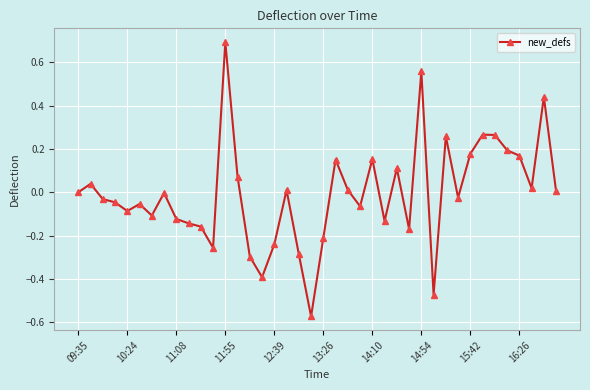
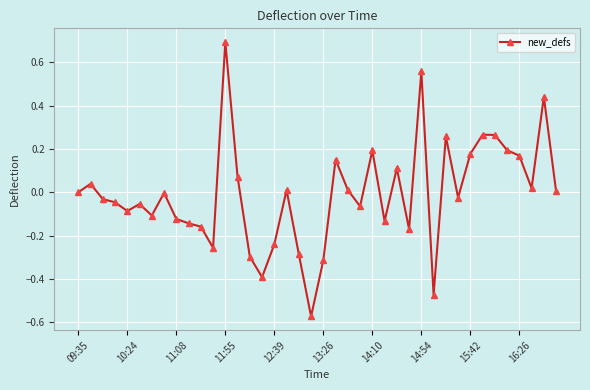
13:26: -0.21 -> -0.31
14:10: 0.15 -> 0.19
